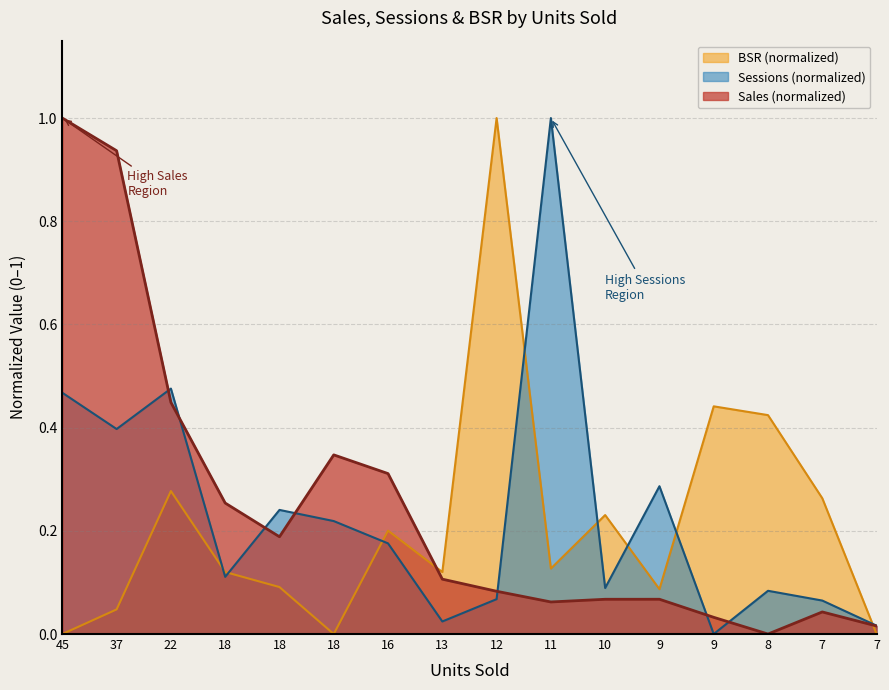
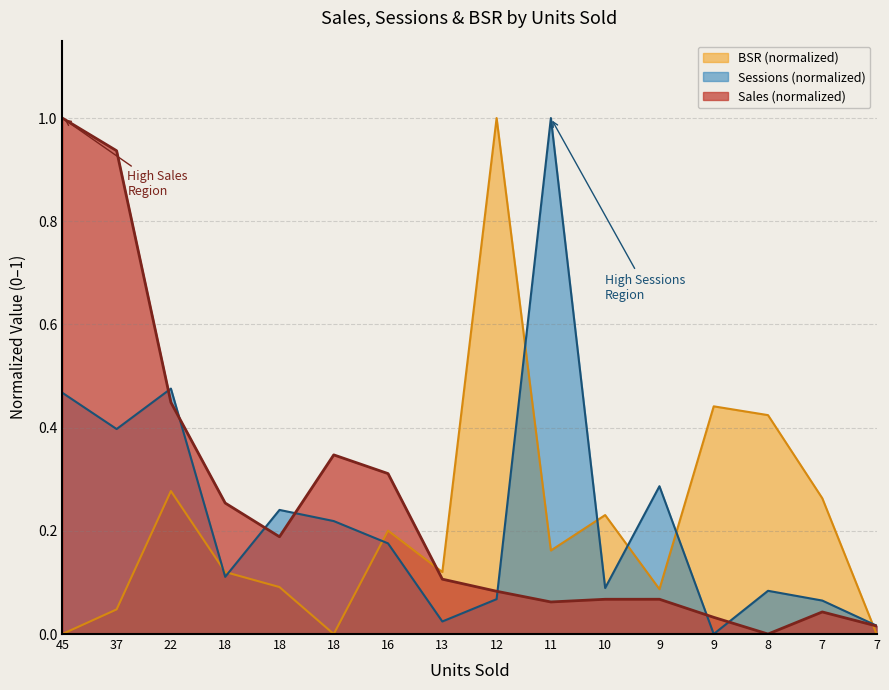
BSR (normalized), 11: 0.13 -> 0.16
